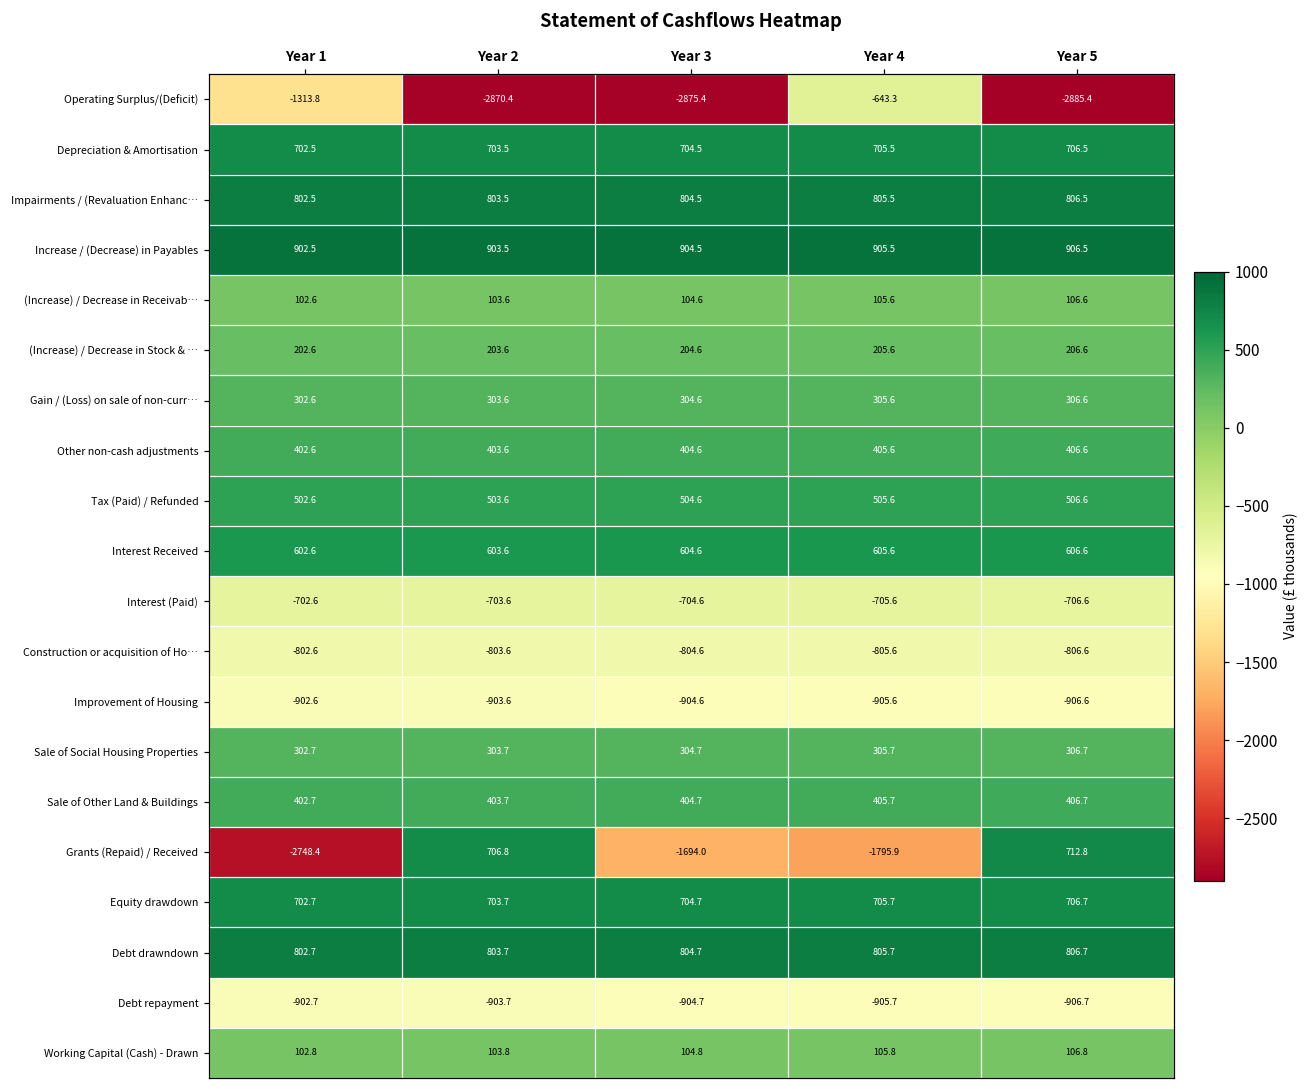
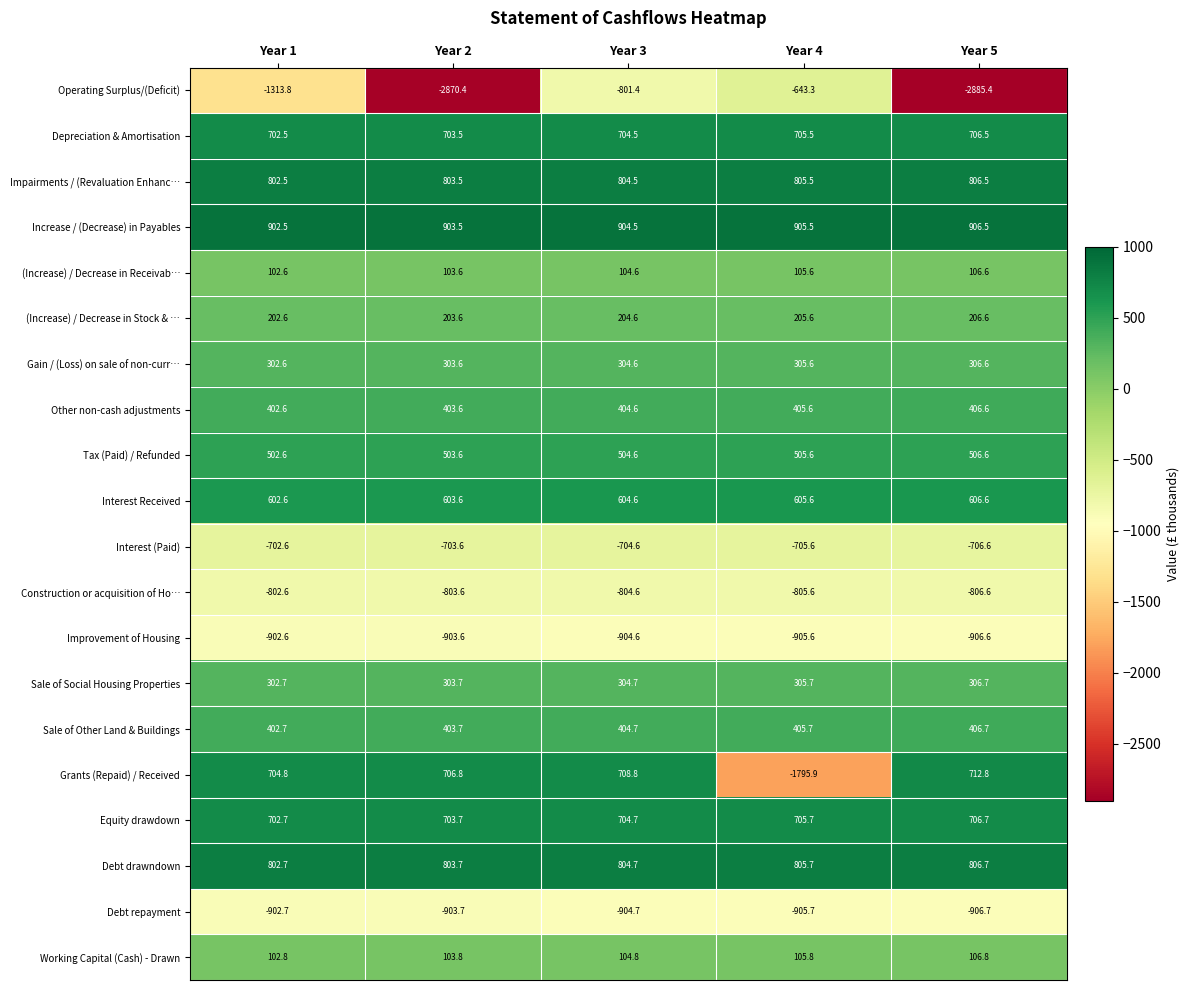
Operating Surplus/(Deficit), Year 3: -2875.4 -> -801.4
Grants (Repaid) / Received, Year 1: -2748.4 -> 704.8
Grants (Repaid) / Received, Year 3: -1694.0 -> 708.8
